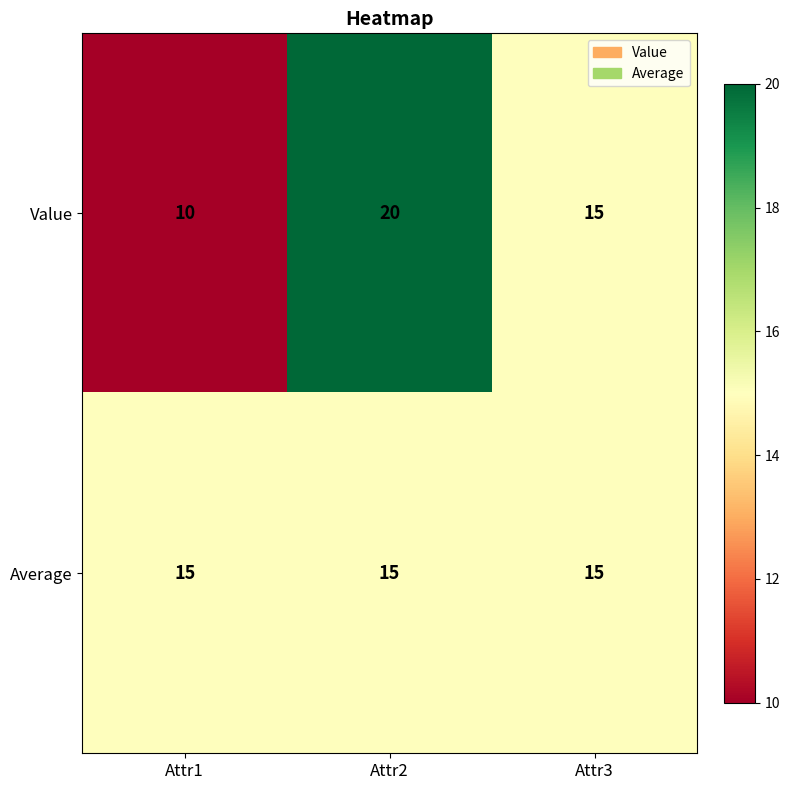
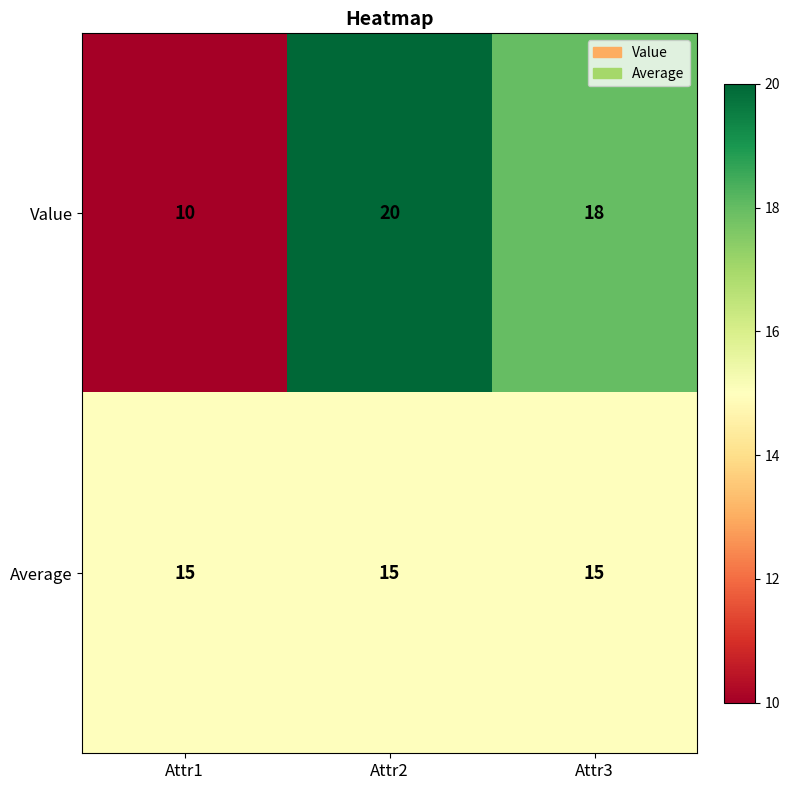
Value, Attr3: 15 -> 18
